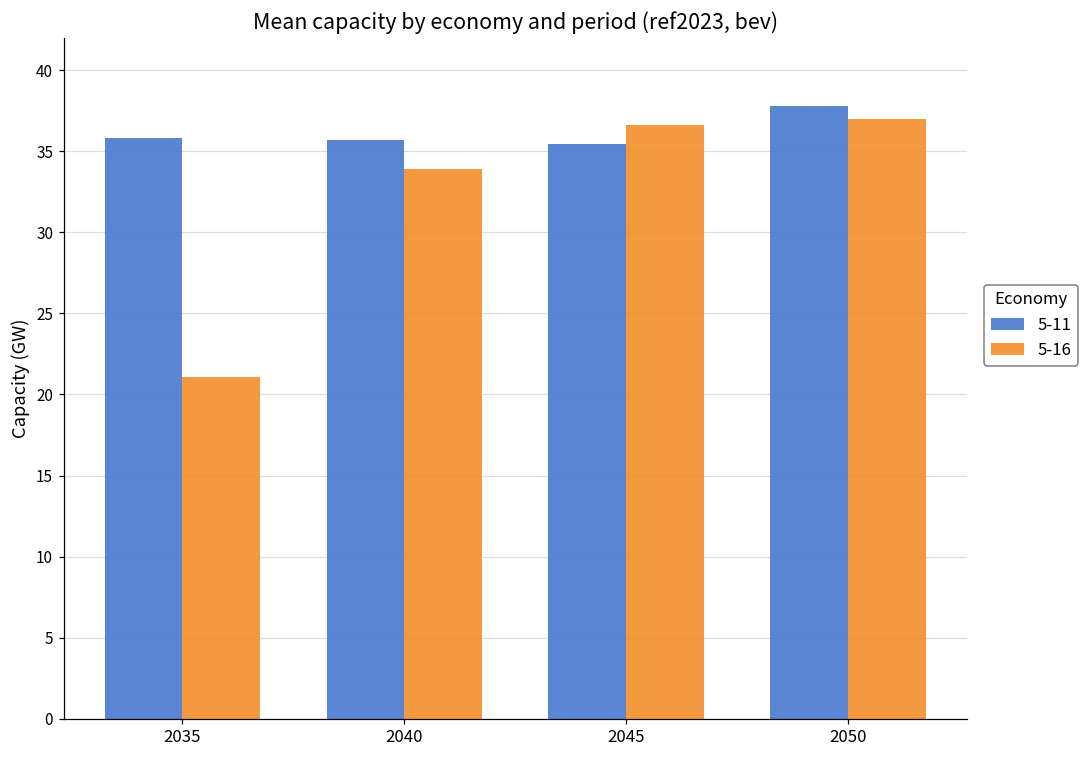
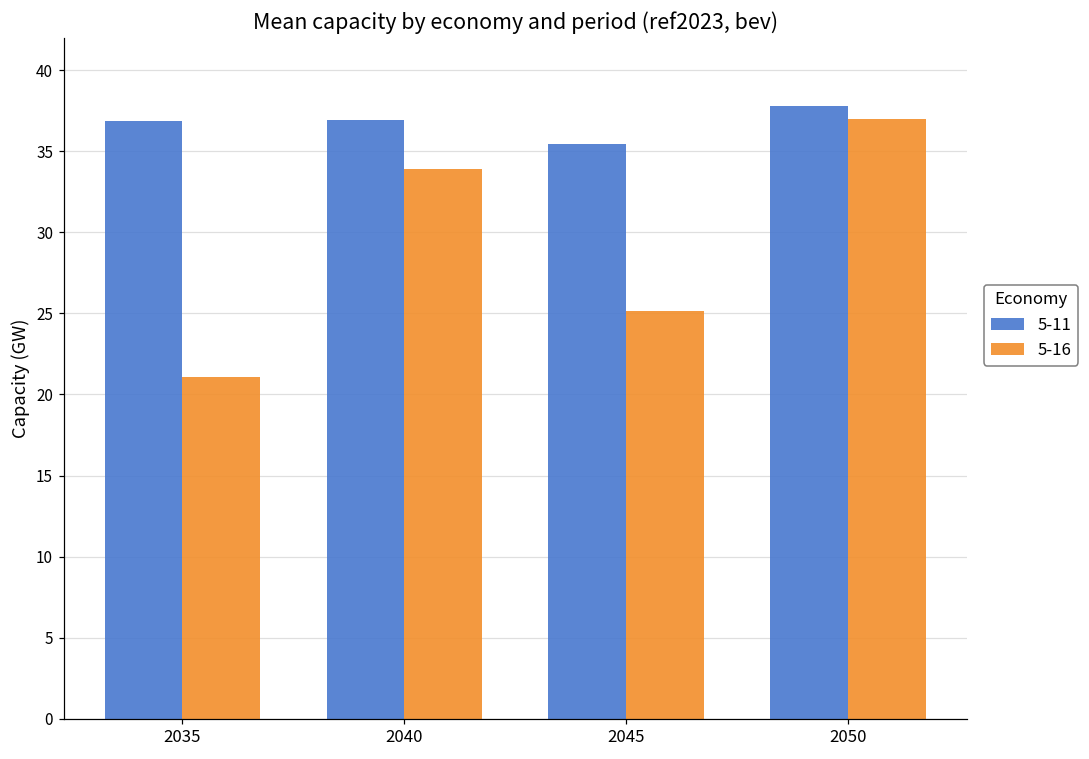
5-11, 2035: 35.8 -> 36.8
5-11, 2040: 35.7 -> 36.9
5-16, 2045: 36.7 -> 25.2
